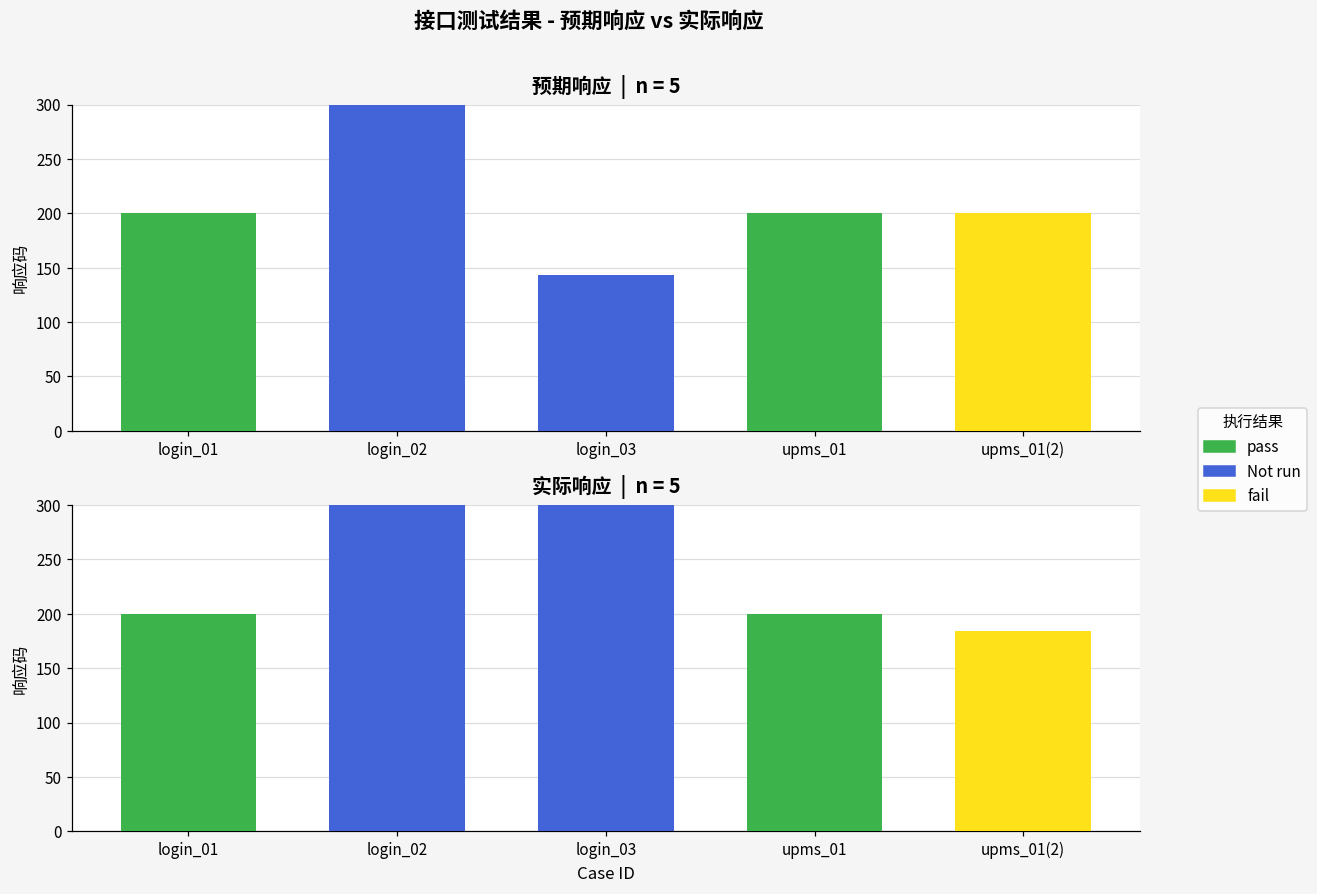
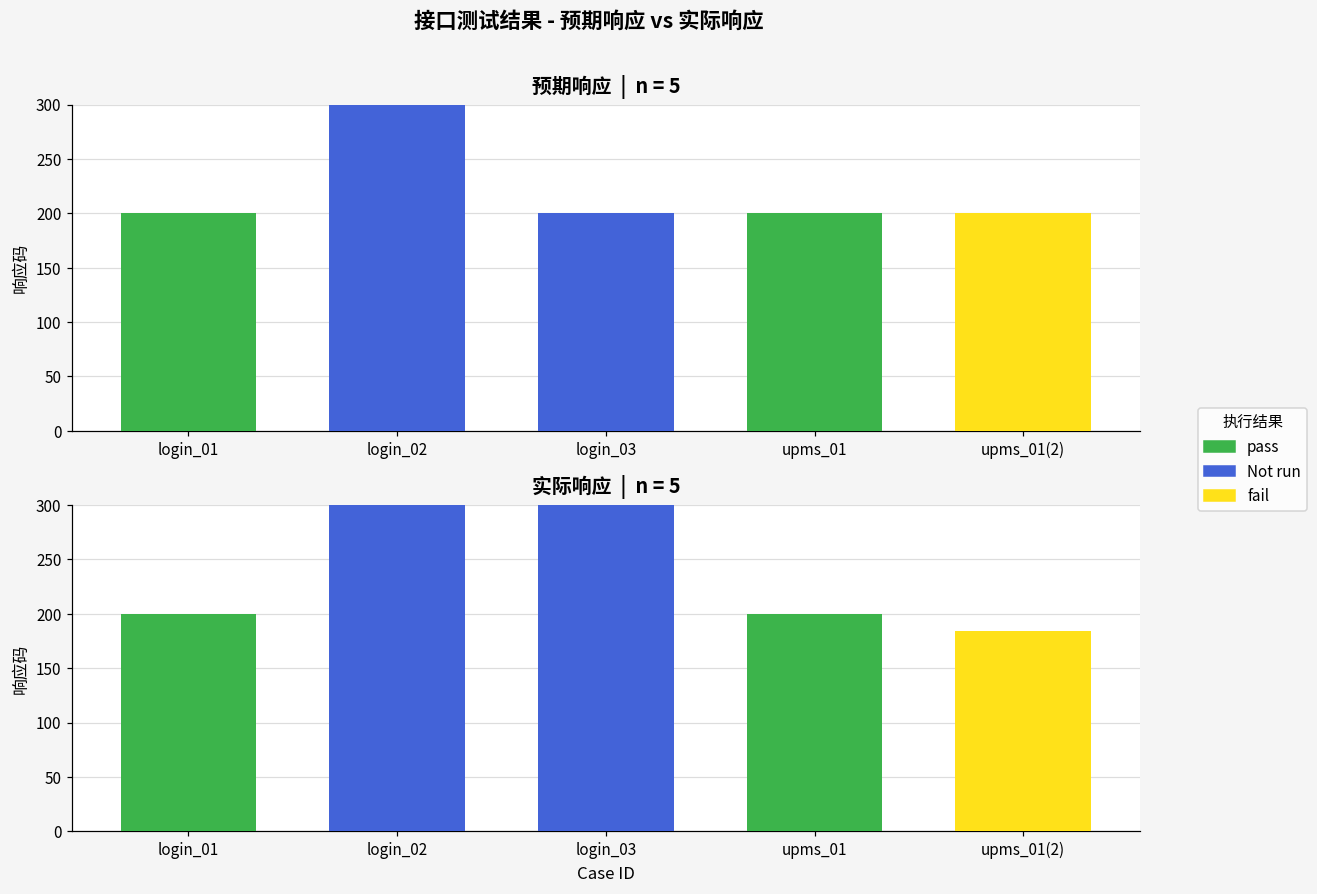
预期响应 | n = 5, login_03: 140 -> 200
